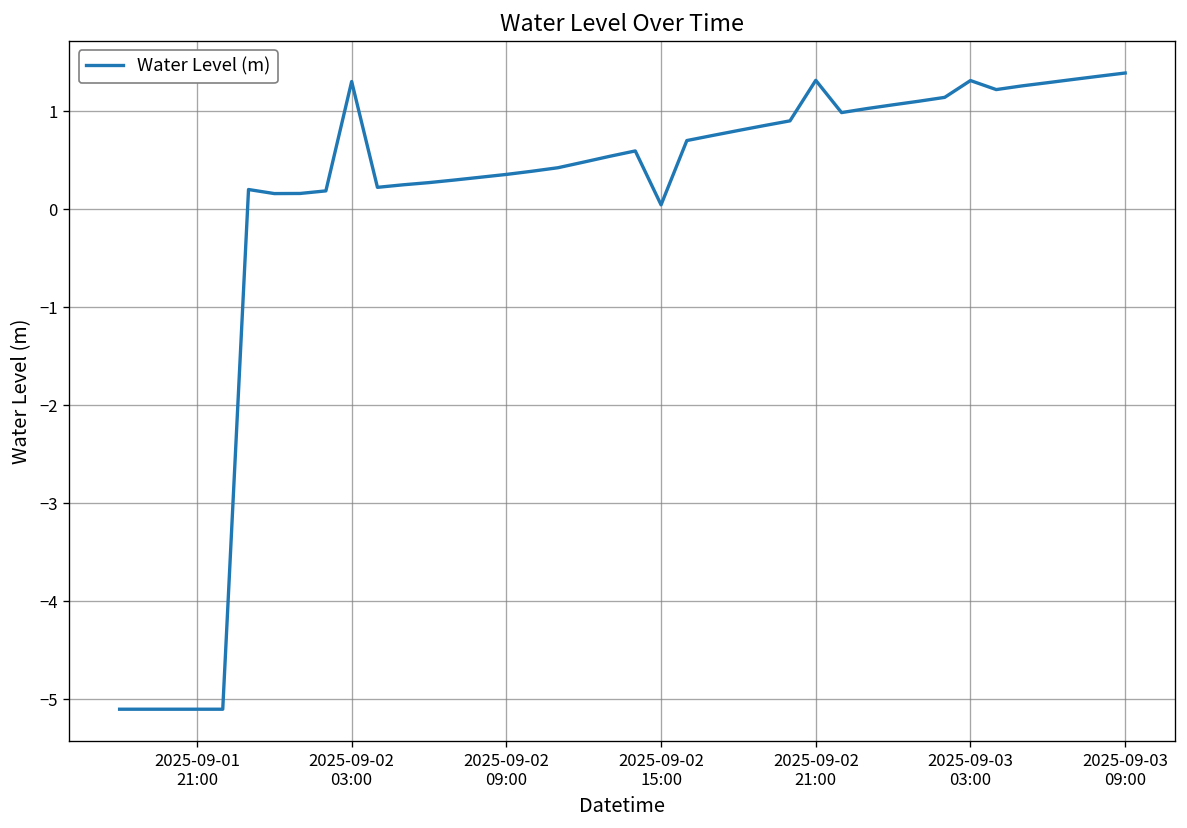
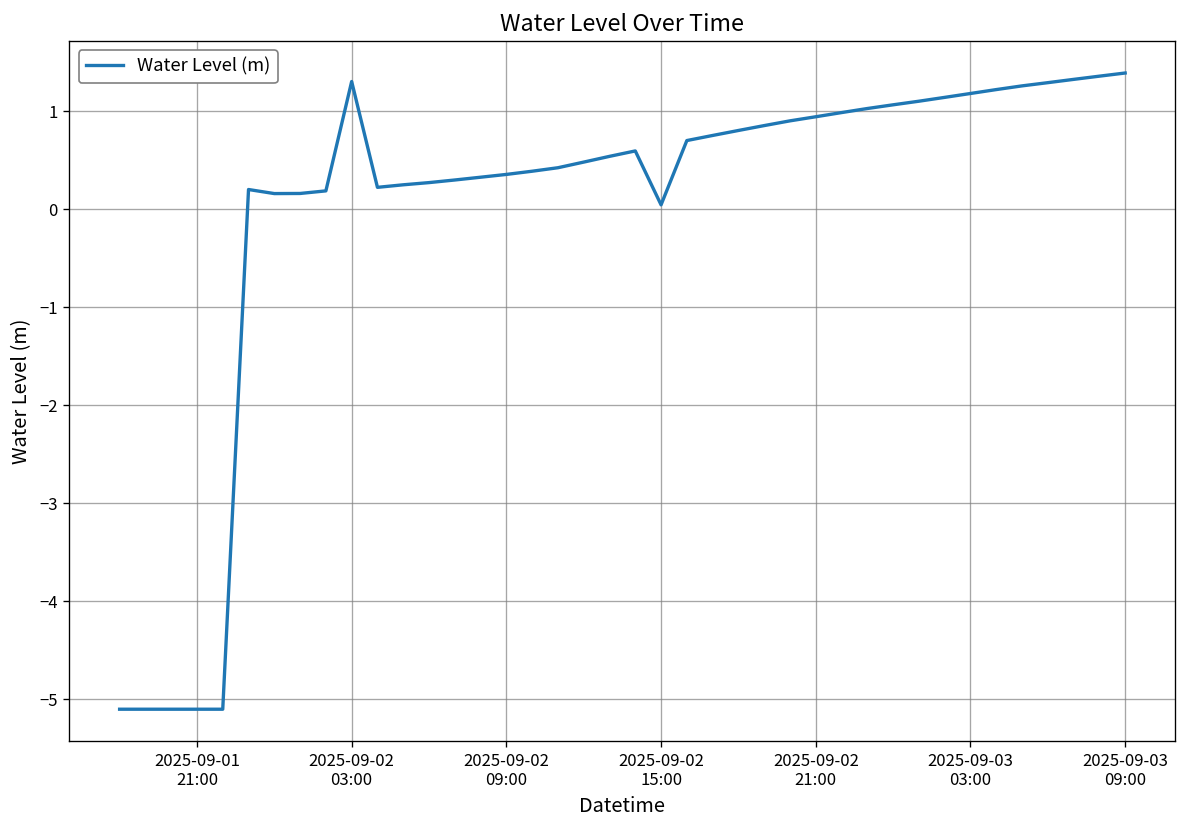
2025-09-02 21:00: 1.3 -> 0.9
2025-09-03 03:00: 1.3 -> 1.2
